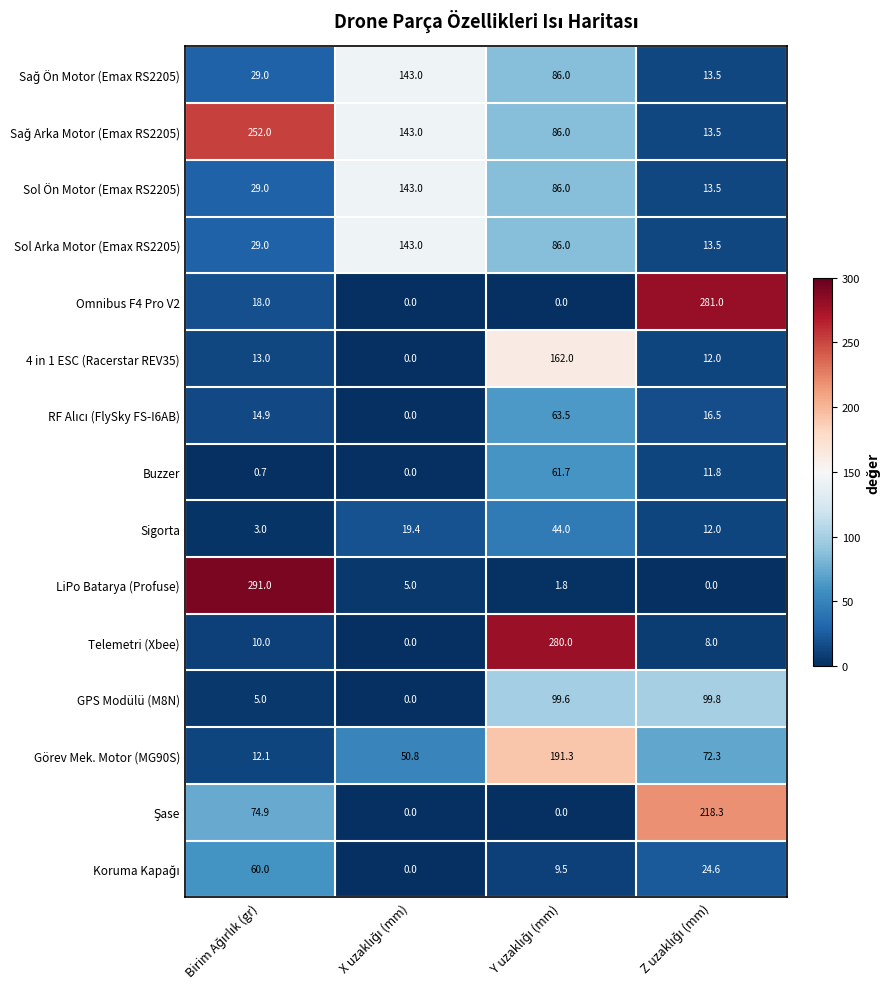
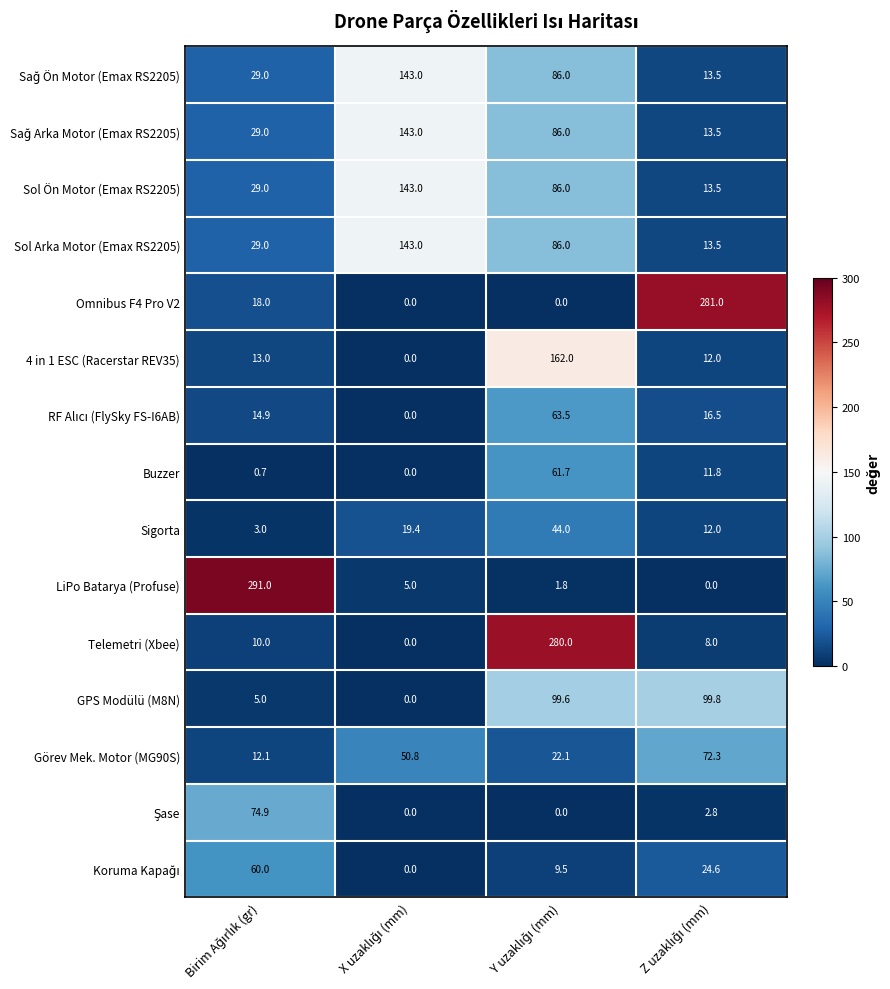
Sağ Arka Motor (Emax RS2205), Birim Ağırlık (gr): 252.0 -> 29.0
Görev Mek. Motor (MG90S), Y uzaklığı (mm): 191.3 -> 22.1
Şase, Z uzaklığı (mm): 218.3 -> 2.8
